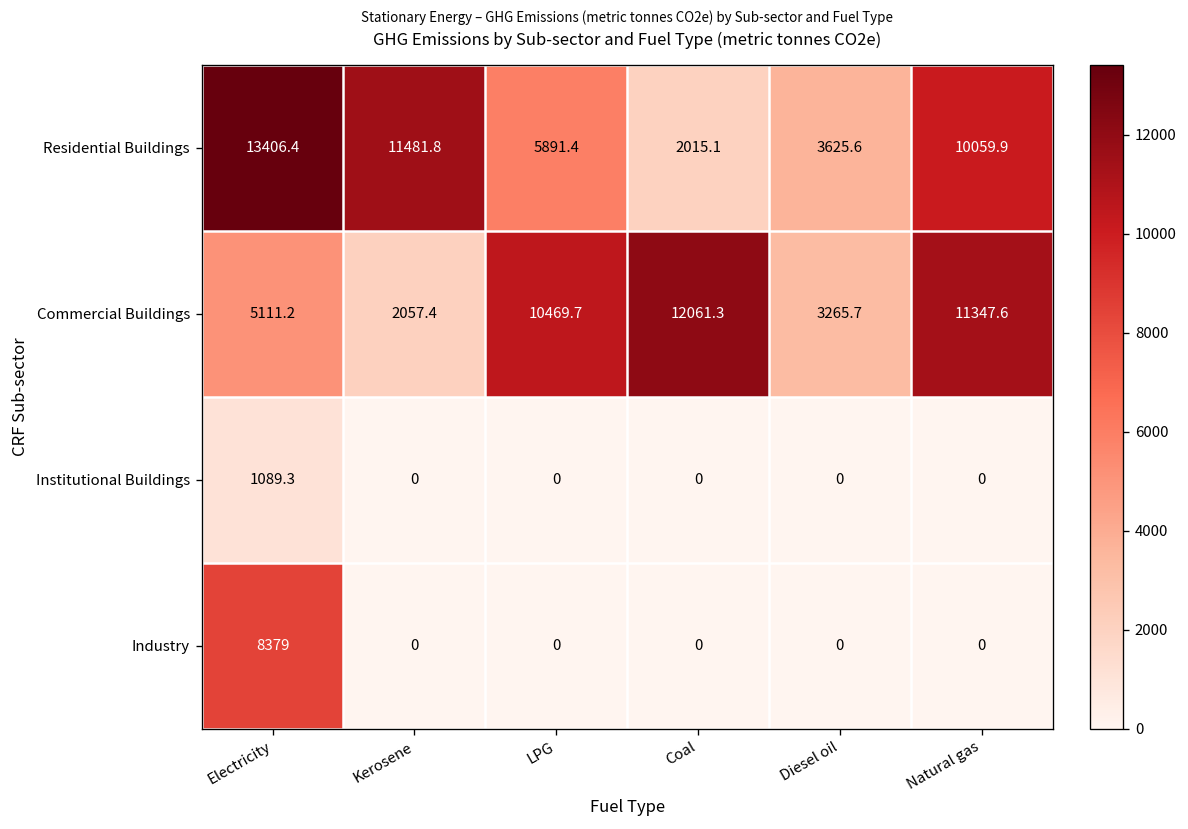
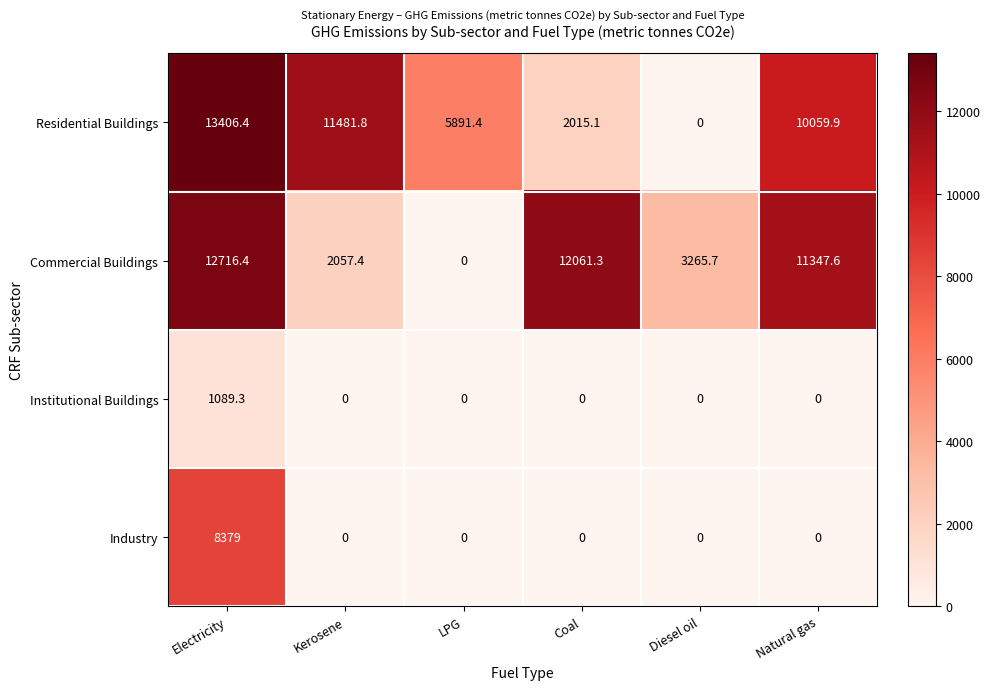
Residential Buildings, Diesel oil: 3625.6 -> 0
Commercial Buildings, Electricity: 5111.2 -> 12716.4
Commercial Buildings, LPG: 10469.7 -> 0
